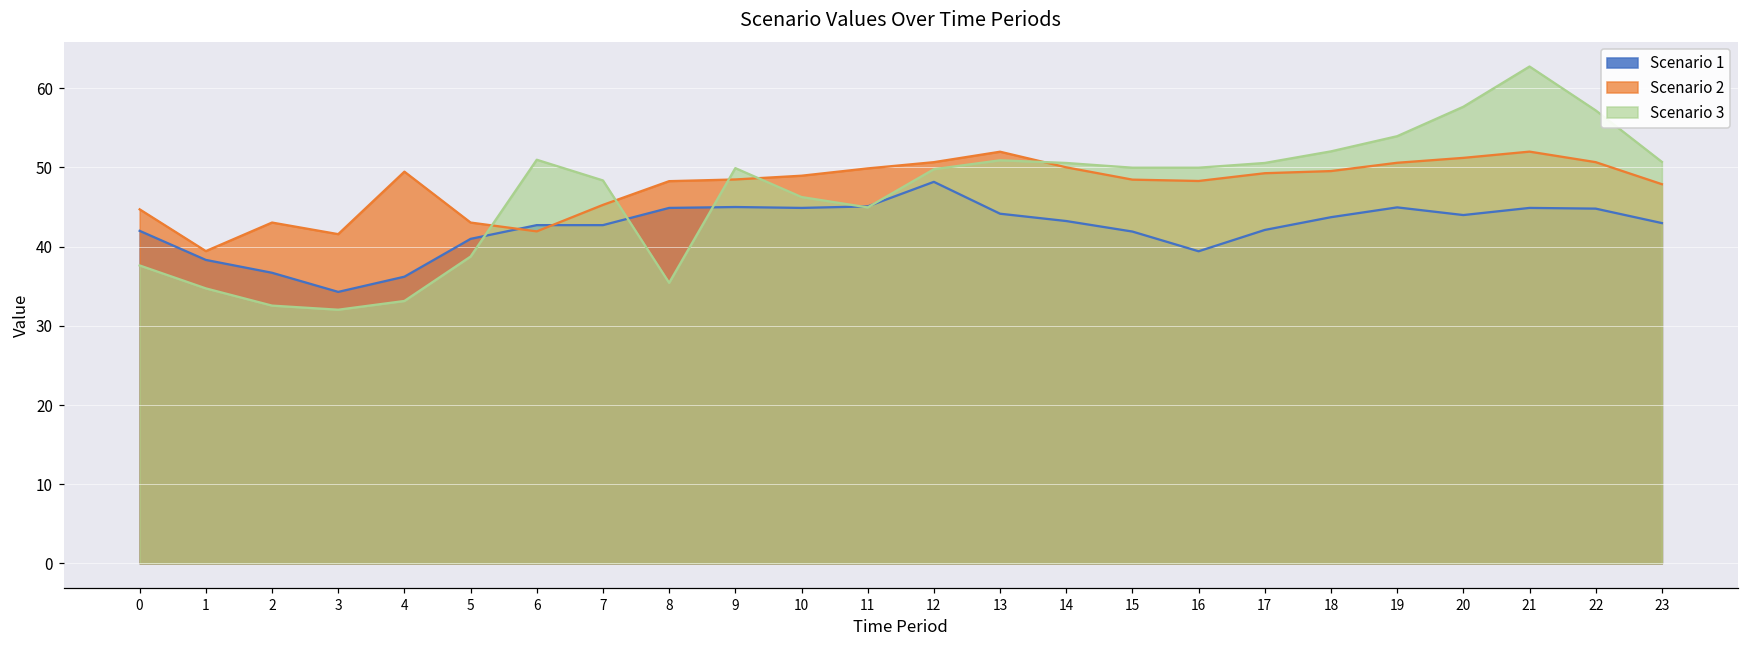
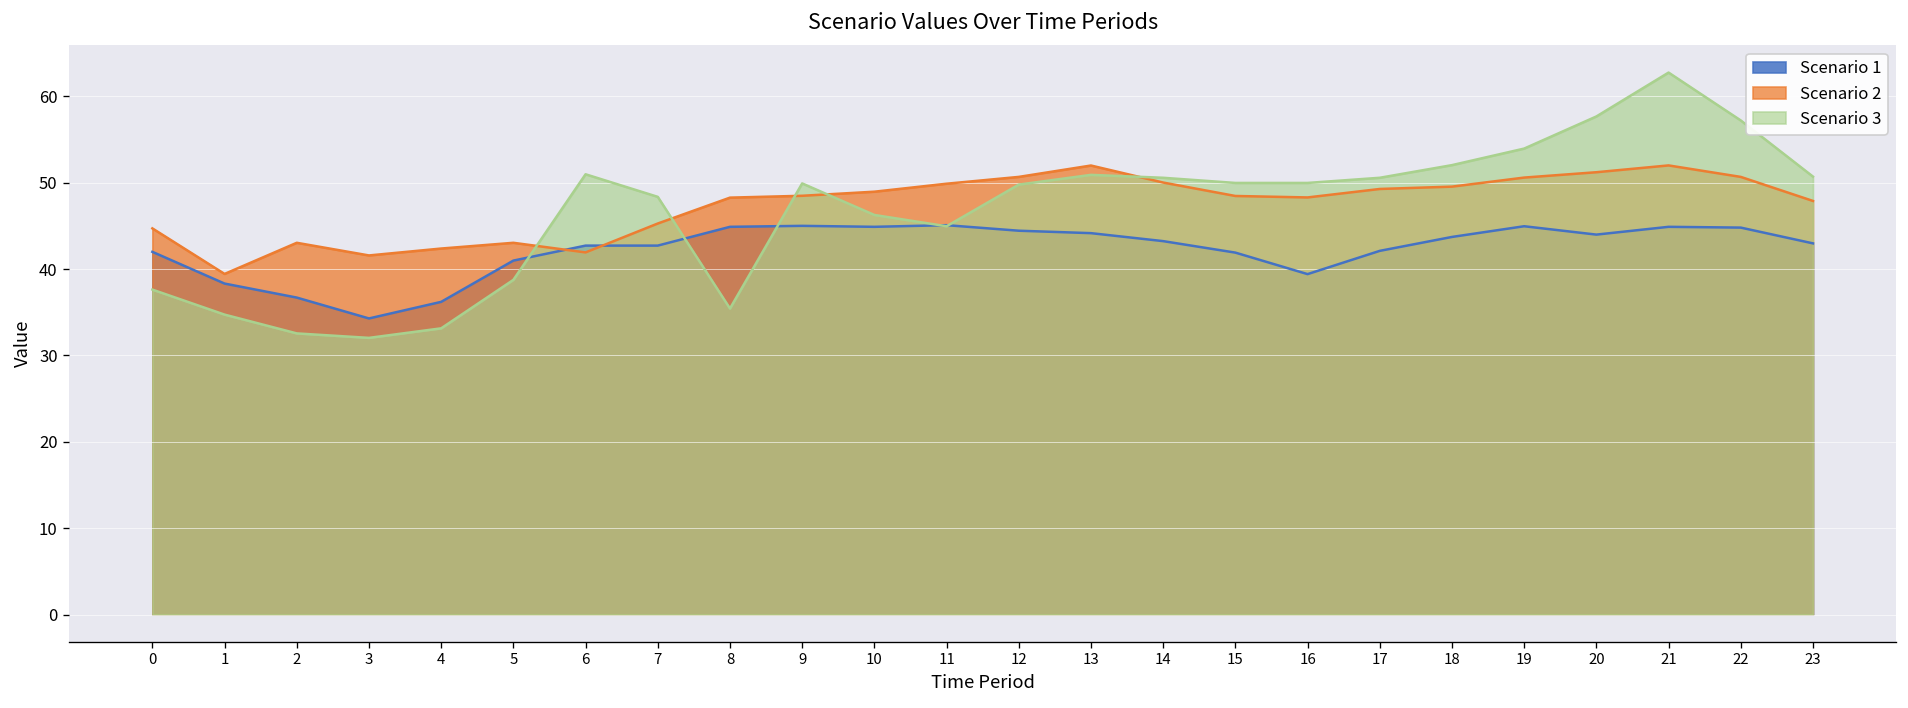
Scenario 2, 4: 49 -> 42
Scenario 1, 12: 48 -> 44
